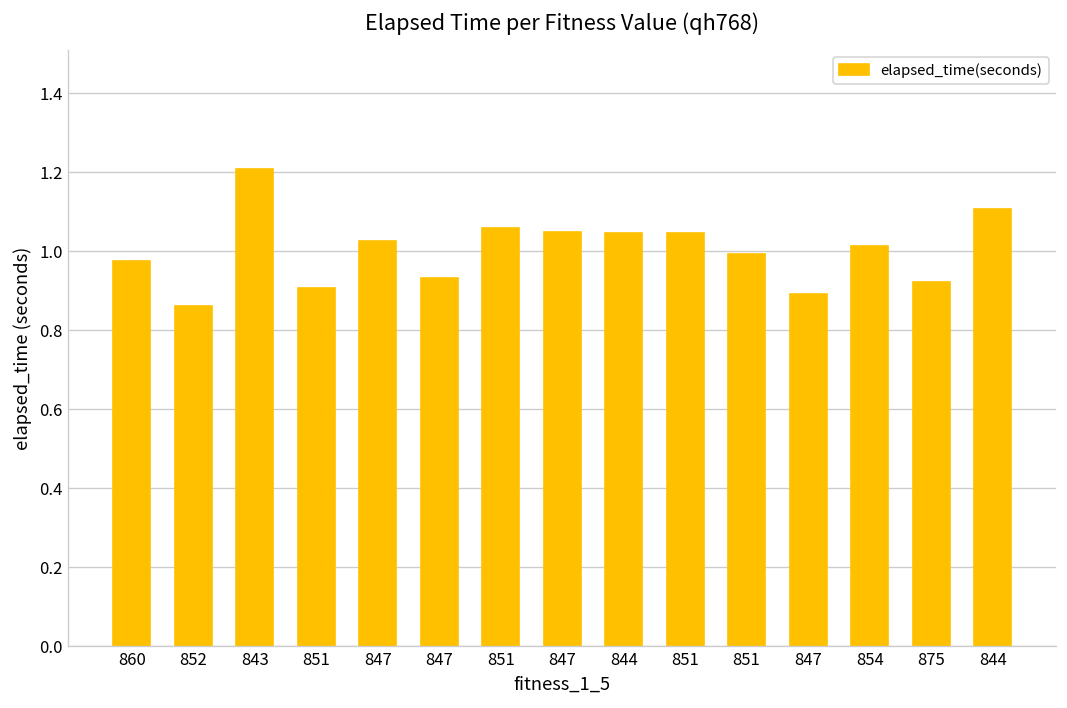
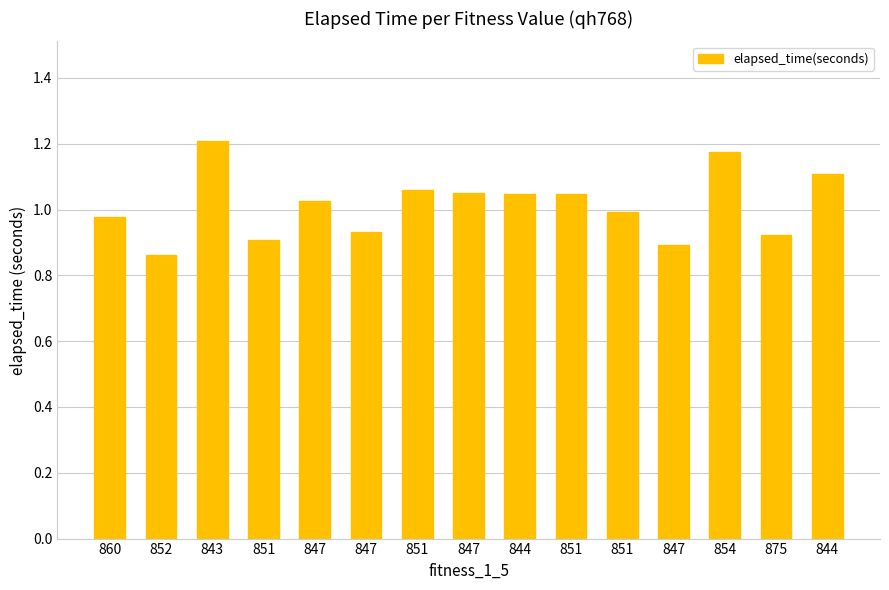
854: 1.01 -> 1.17
